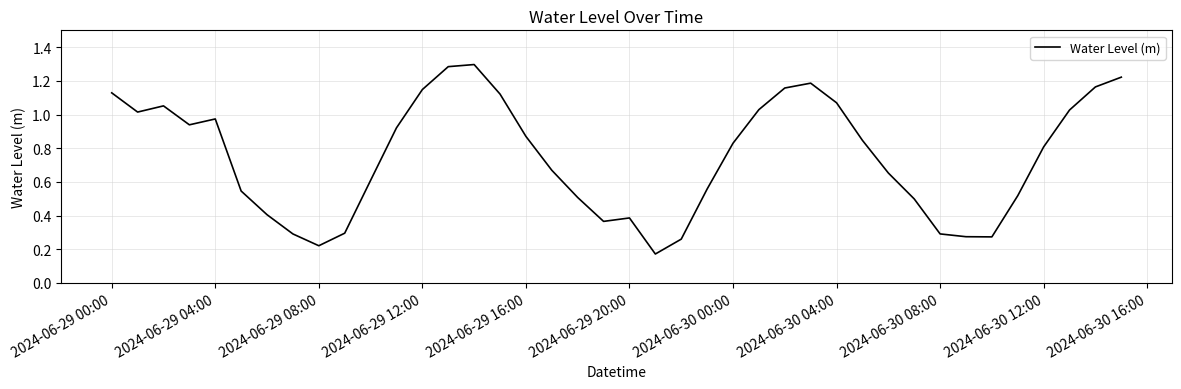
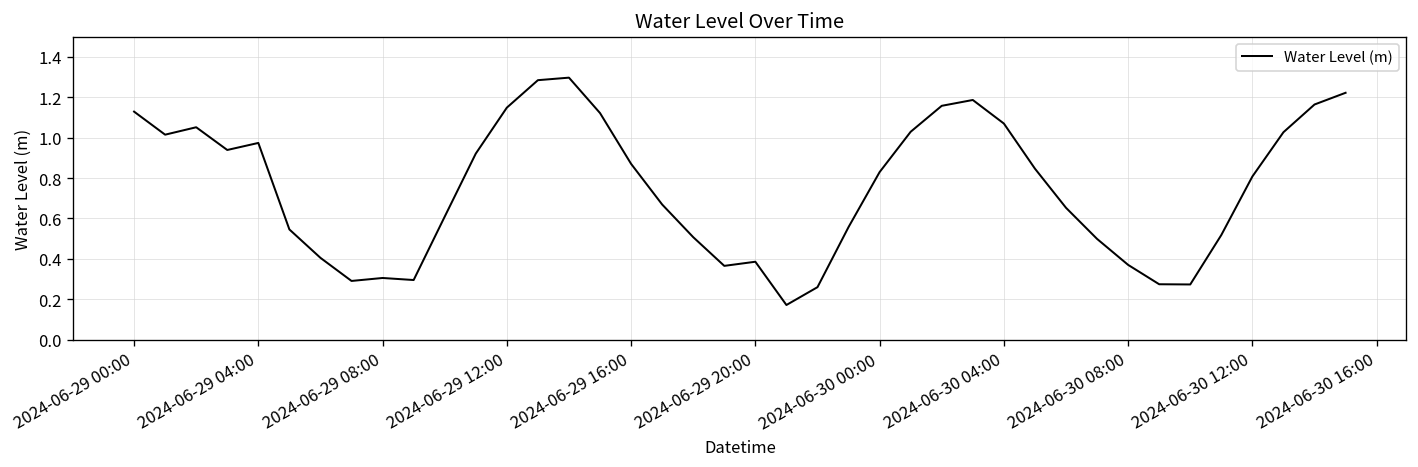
2024-06-29 08:00: 0.22 -> 0.31
2024-06-30 08:00: 0.29 -> 0.37
